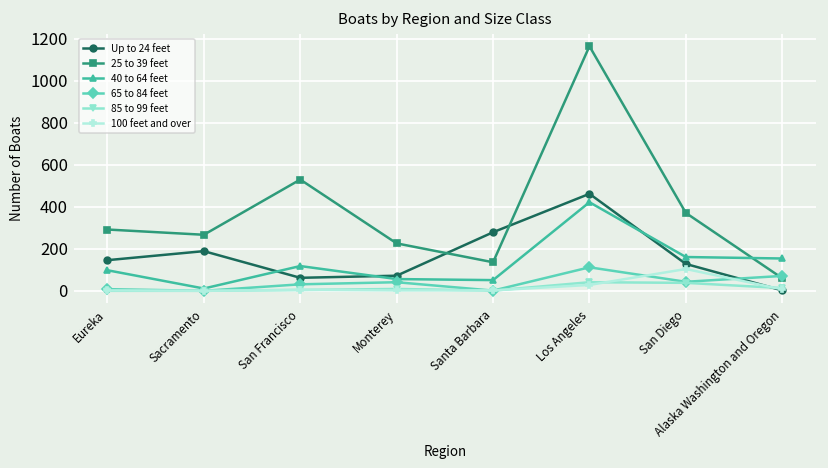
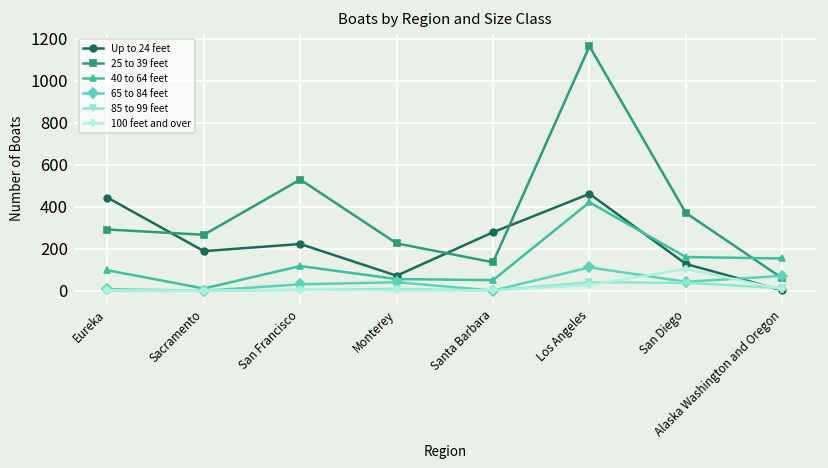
Up to 24 feet, Eureka: 150 -> 440
Up to 24 feet, San Francisco: 60 -> 220
